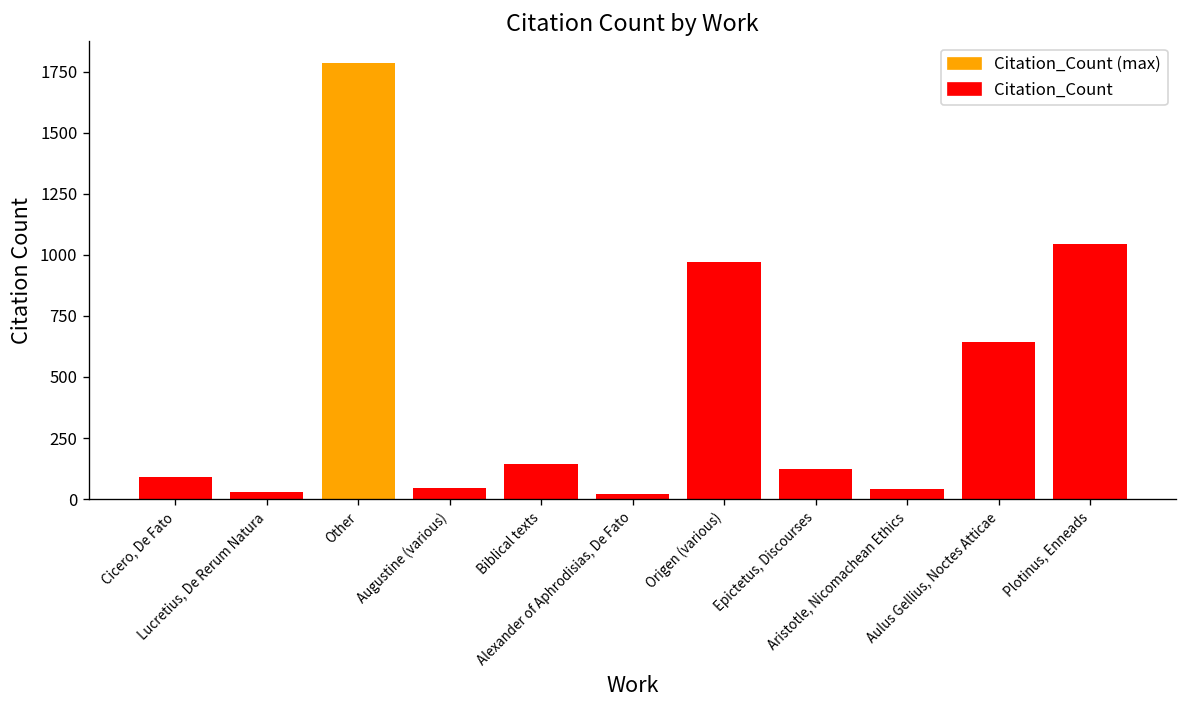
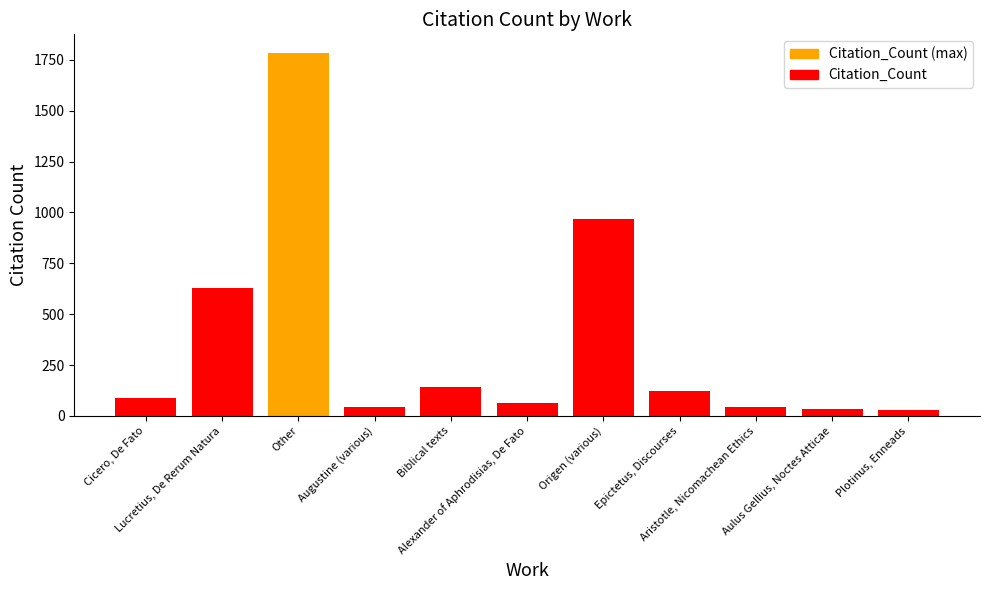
Lucretius, De Rerum Natura: 30 -> 630
Alexander of Aphrodisias, De Fato: 20 -> 70
Aulus Gellius, Noctes Atticae: 640 -> 30
Plotinus, Enneads: 1040 -> 30
